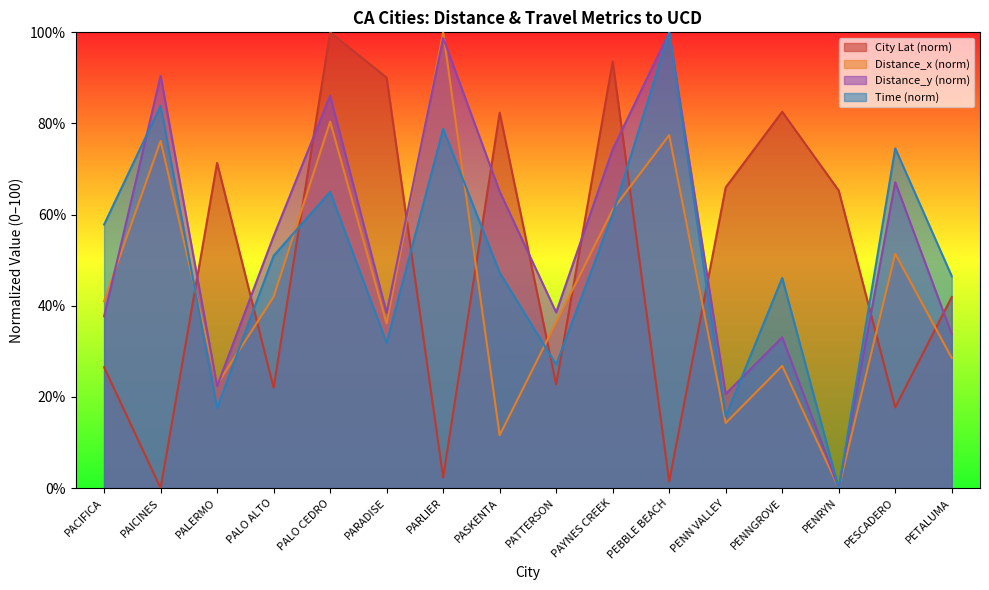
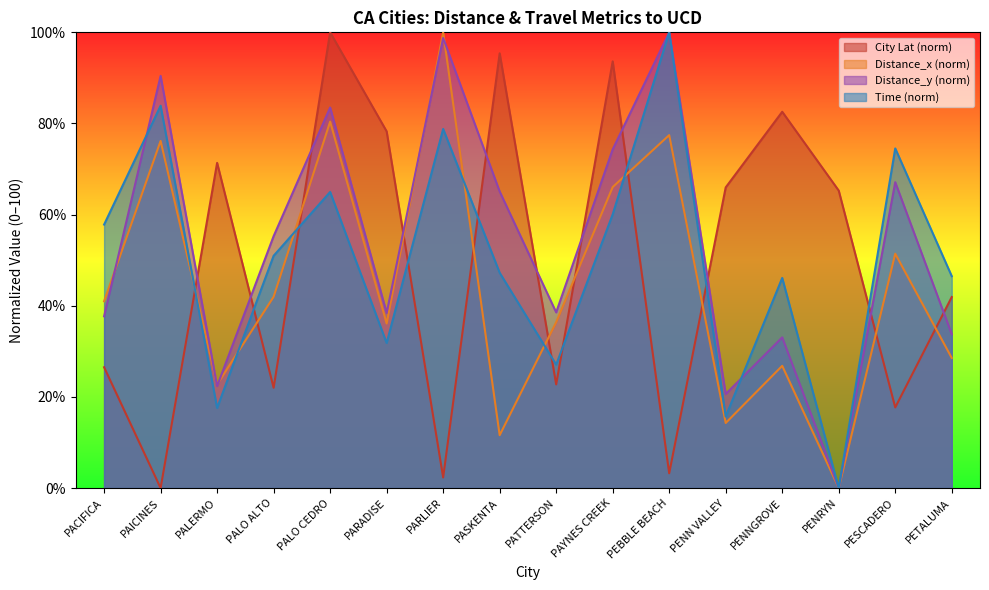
Distance_y (norm), PALO CEDRO: 86% -> 83%
City Lat (norm), PARADISE: 90% -> 78%
City Lat (norm), PASKENTA: 82% -> 95%
Distance_x (norm), PAYNES CREEK: 61% -> 66%
City Lat (norm), PEBBLE BEACH: 1% -> 3%
